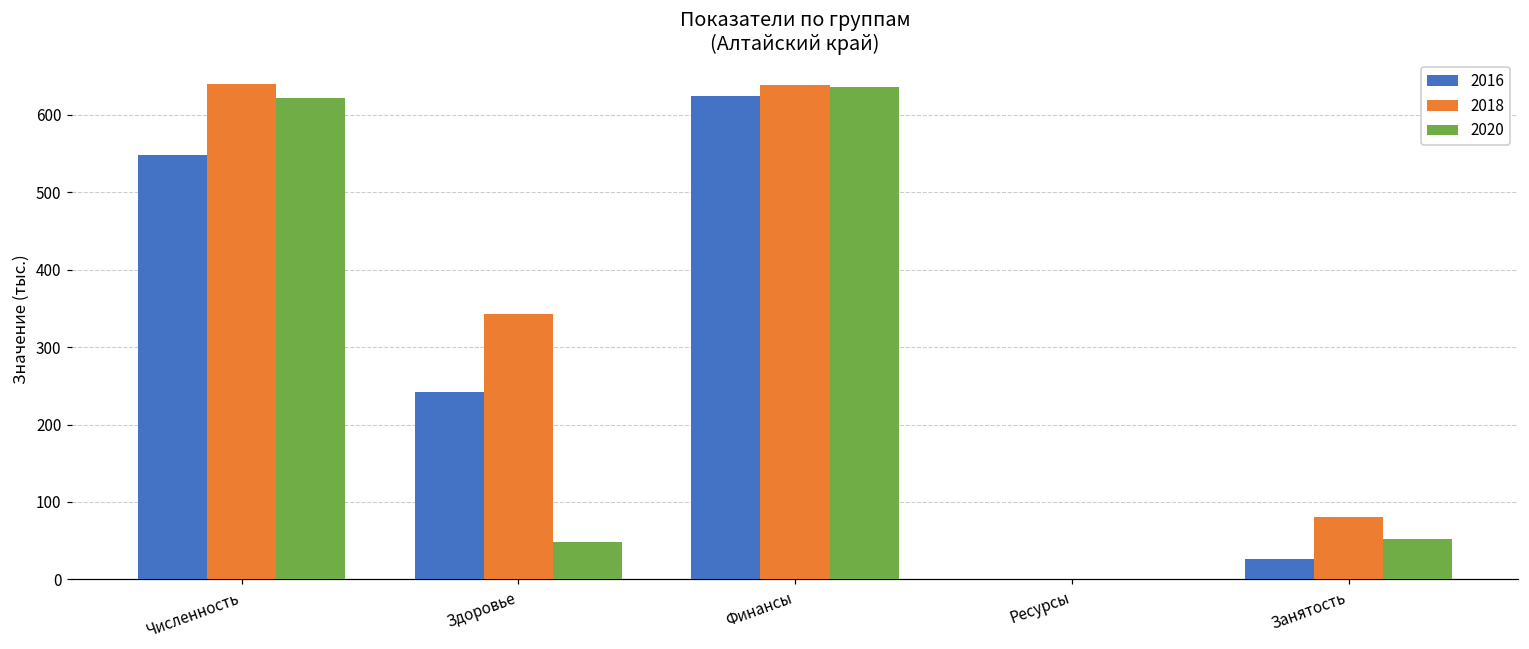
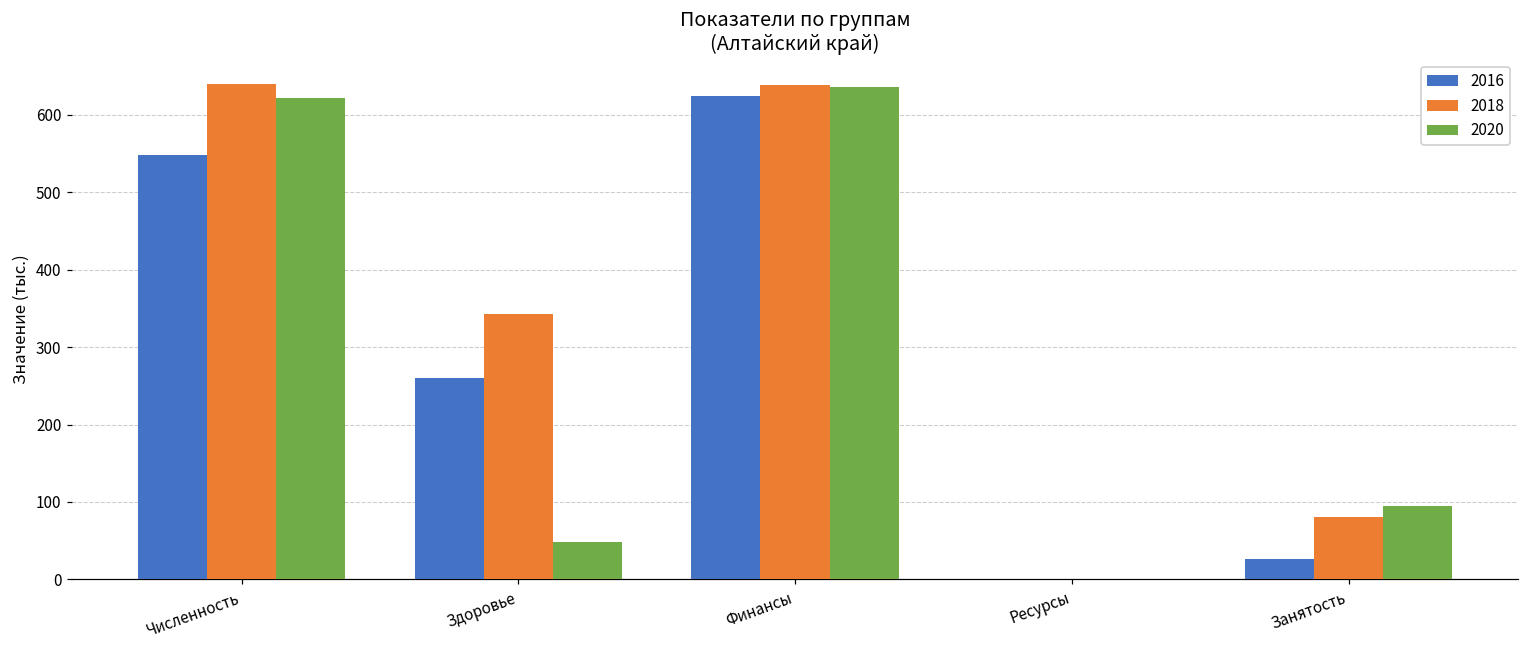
2016, Здоровье: 240 -> 260
2020, Занятость: 50 -> 90
